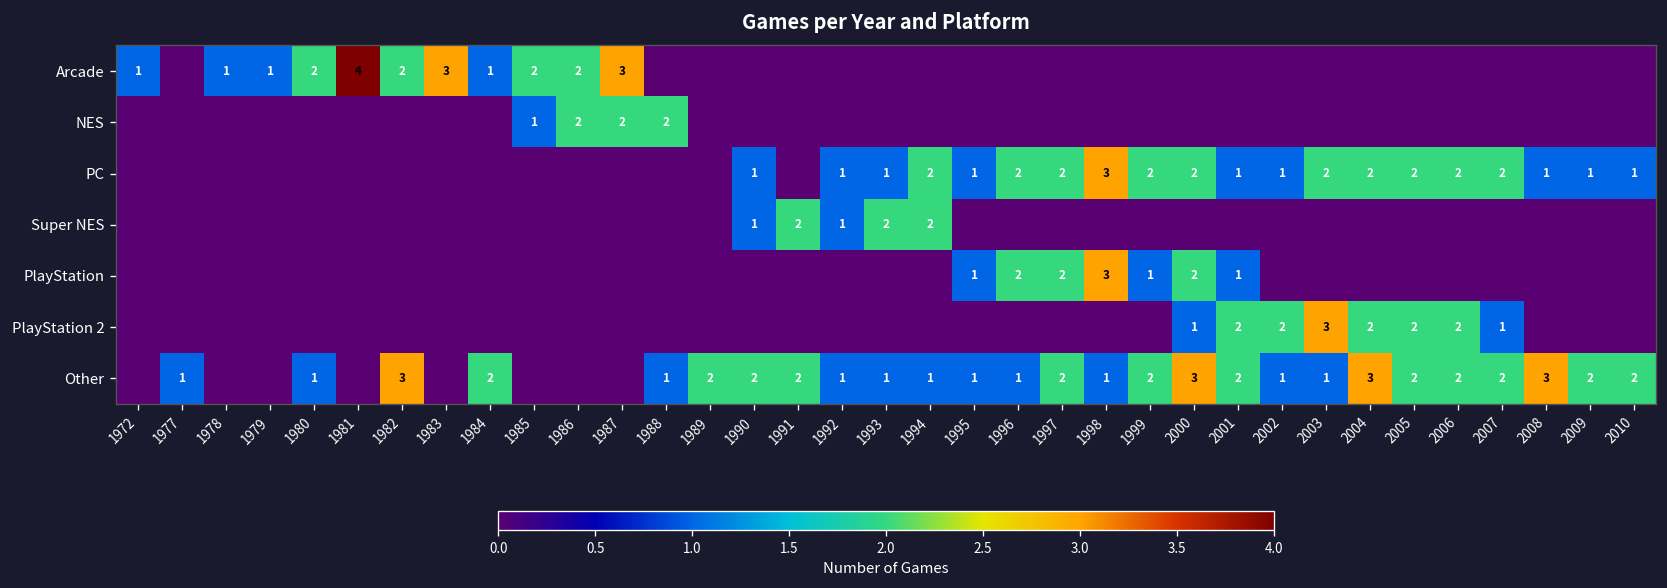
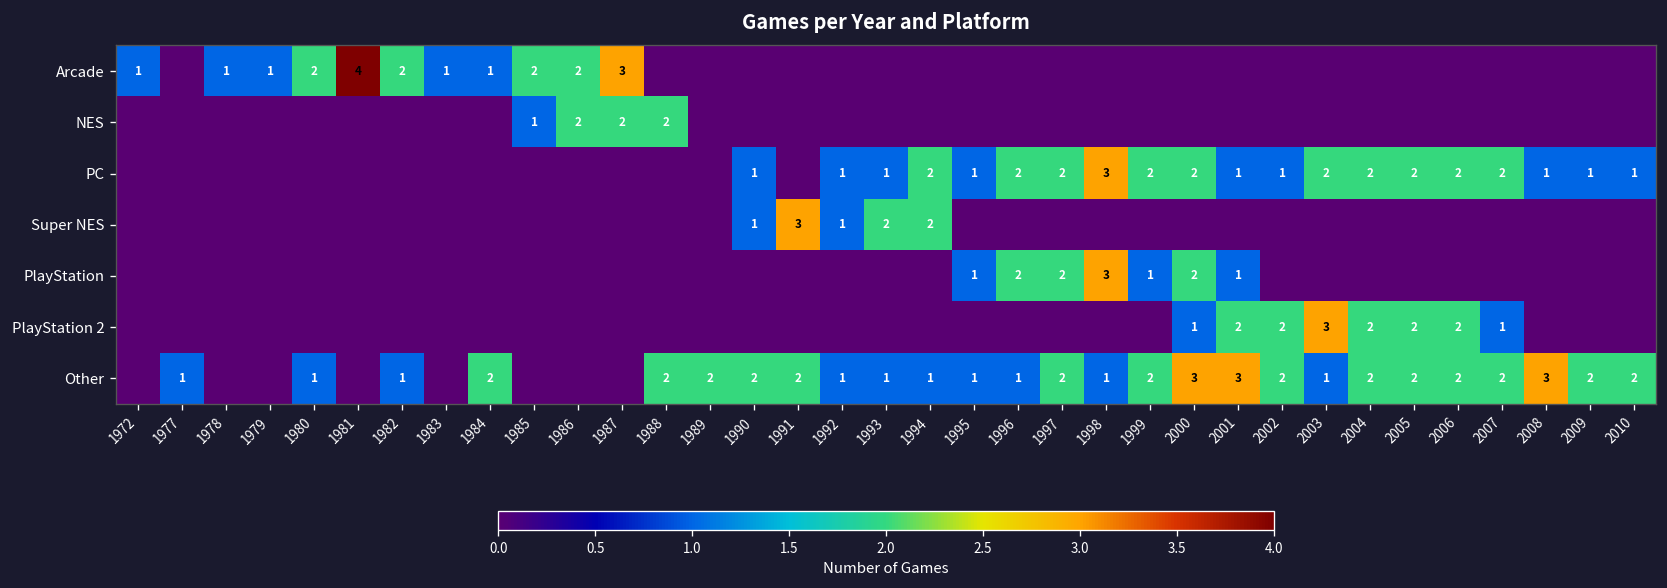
Arcade, 1983: 3 -> 1
Super NES, 1991: 2 -> 3
Other, 1982: 3 -> 1
Other, 1988: 1 -> 2
Other, 2001: 2 -> 3
Other, 2002: 1 -> 2
Other, 2004: 3 -> 2
